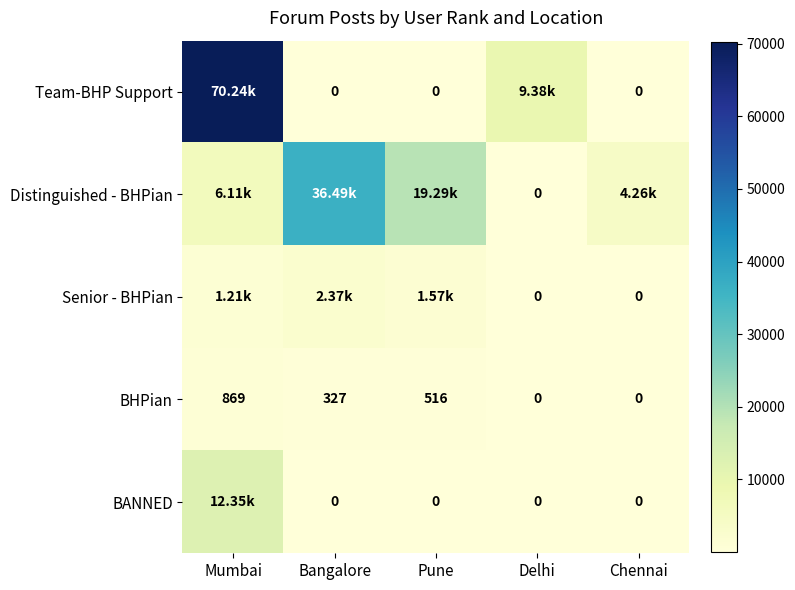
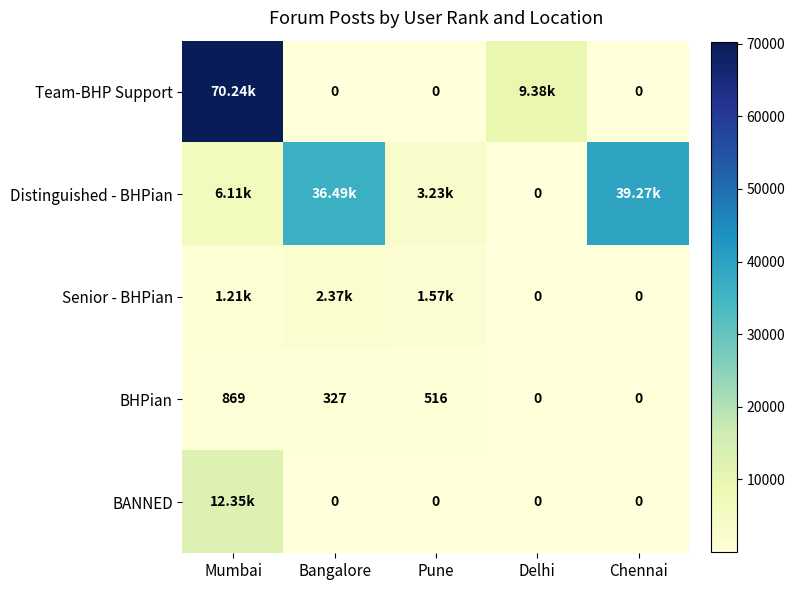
Distinguished - BHPian, Pune: 19.29k -> 3.23k
Distinguished - BHPian, Chennai: 4.26k -> 39.27k
